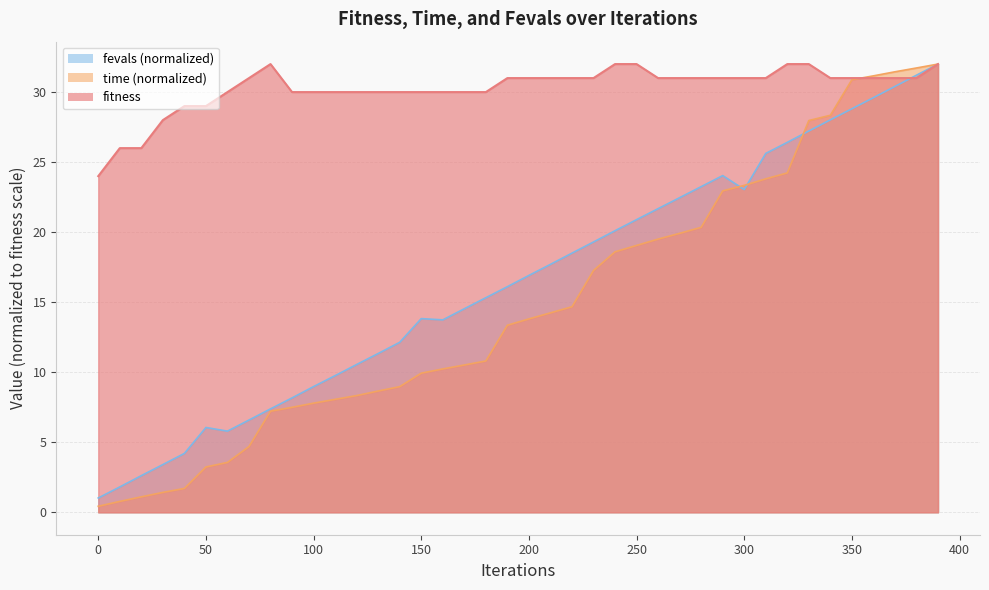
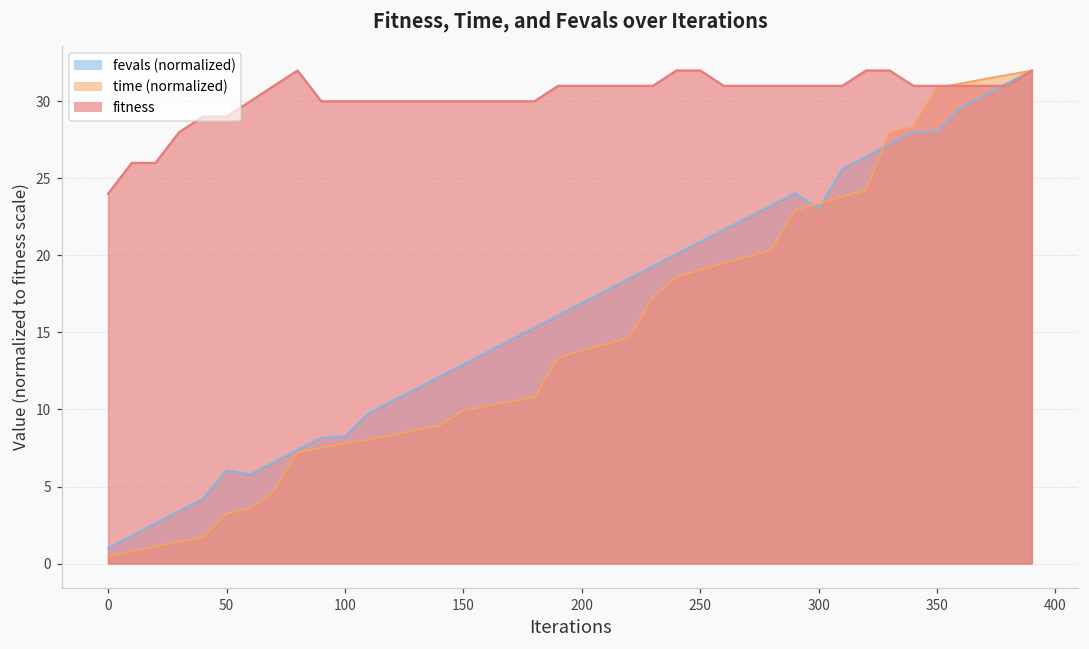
fevals (normalized), 100: 9.0 -> 8.3
fevals (normalized), 150: 13.8 -> 12.9
fevals (normalized), 350: 28.8 -> 28.0
